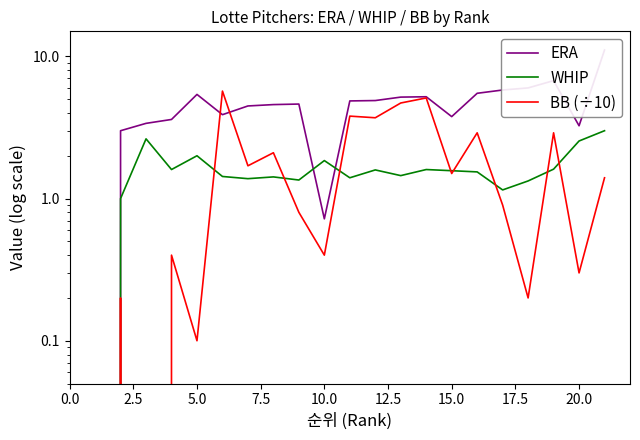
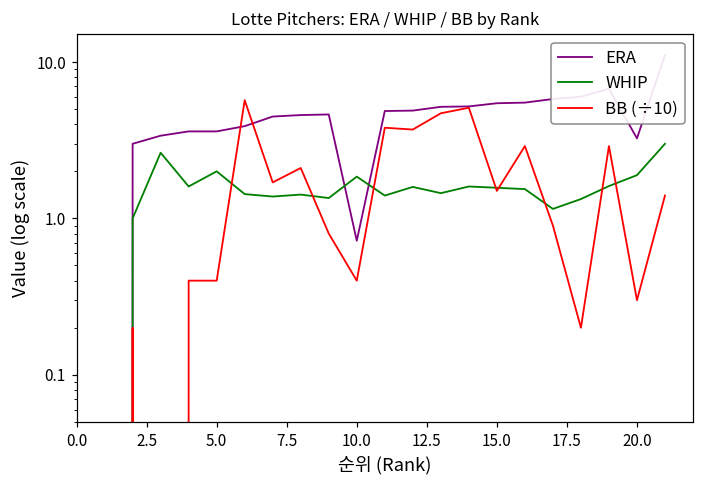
ERA, 5.0: 5.4 -> 3.6
BB (÷10), 5.0: 0.10 -> 0.40
ERA, 15.0: 3.8 -> 5.5
WHIP, 20.0: 2.5 -> 1.9
